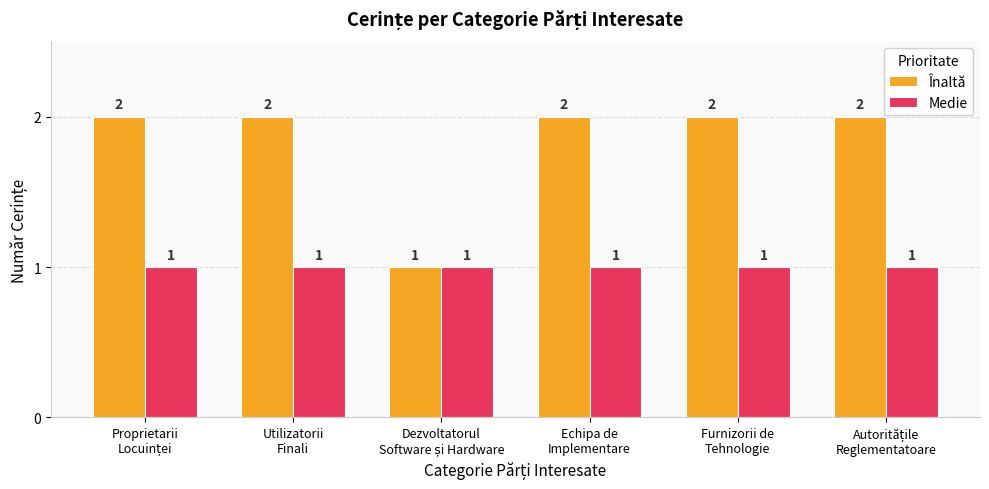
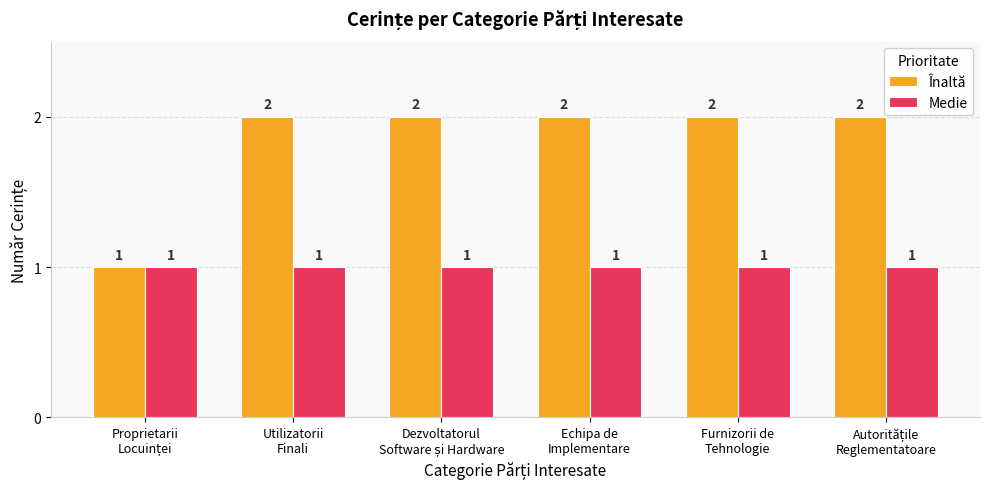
Înaltă, Proprietarii Locuinței: 2 -> 1
Înaltă, Dezvoltatorul Software și Hardware: 1 -> 2
